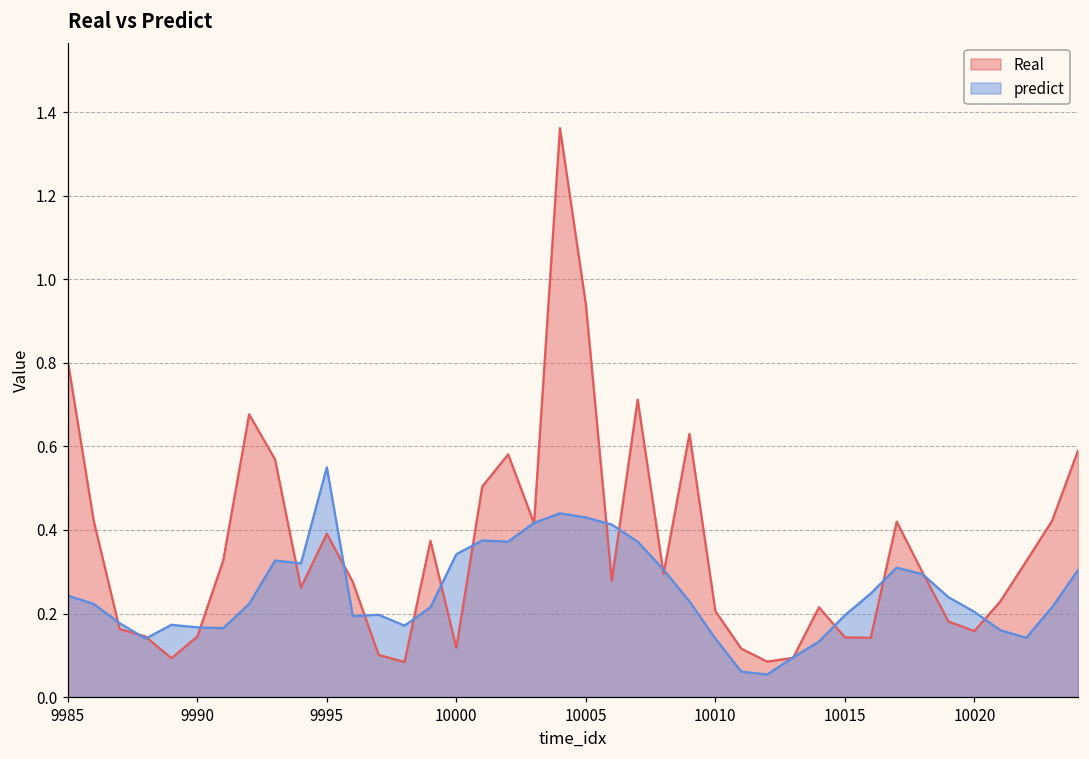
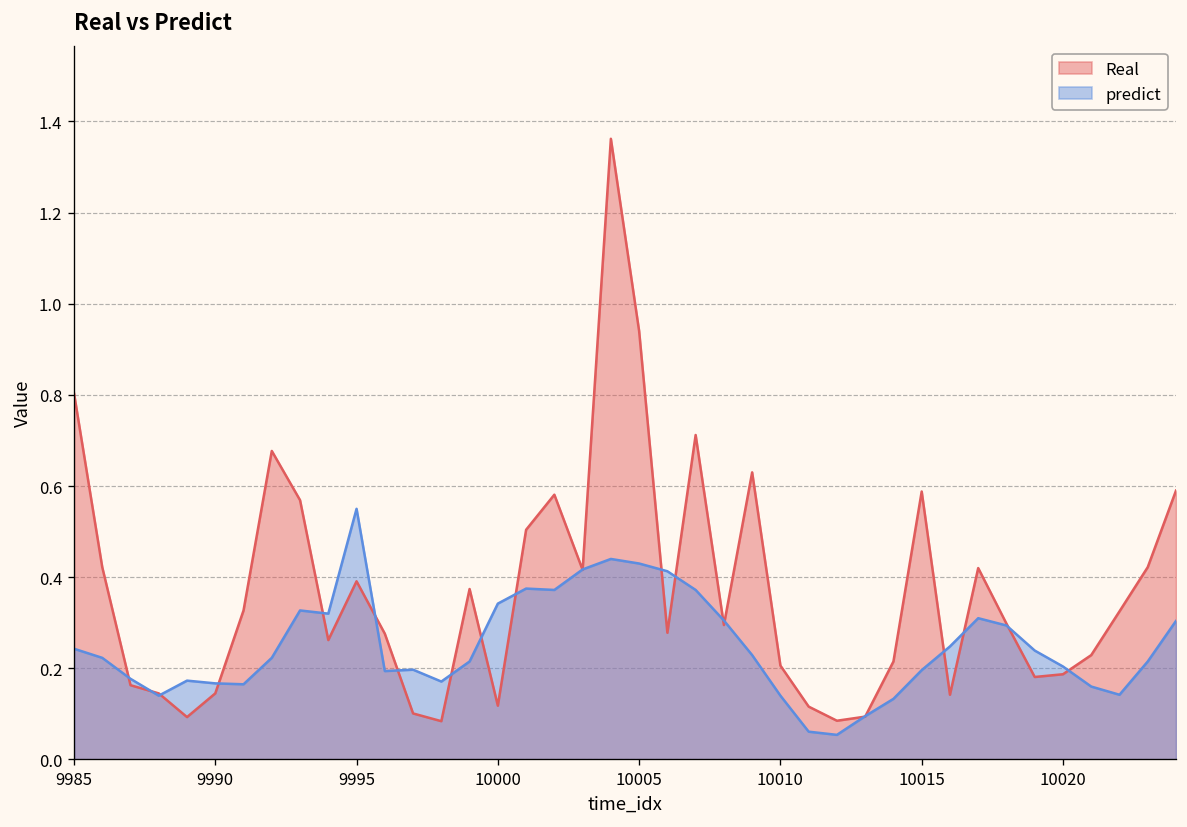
Real, 10015: 0.14 -> 0.59
Real, 10020: 0.16 -> 0.19
